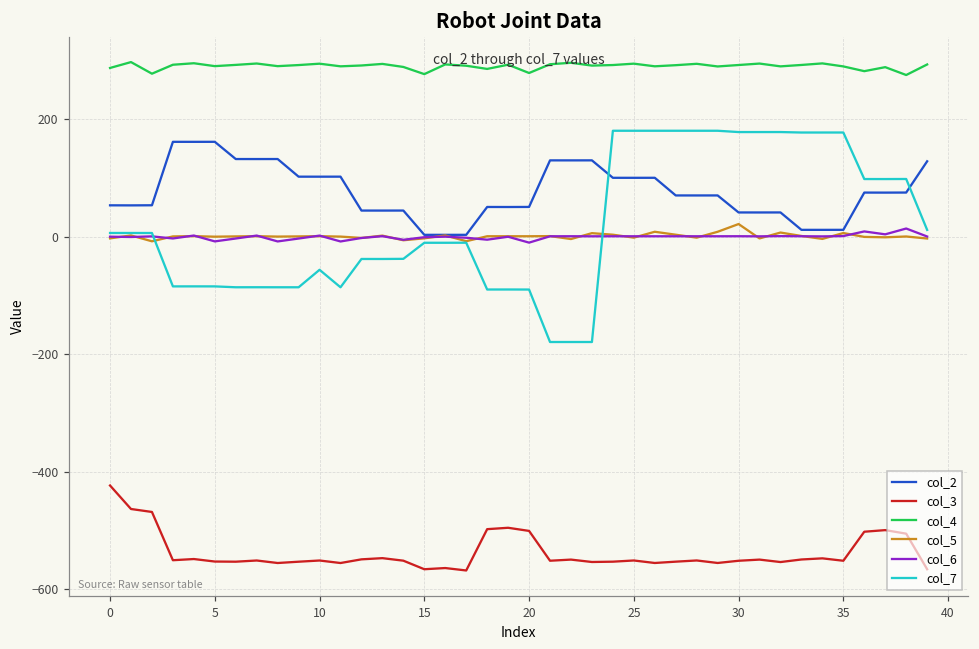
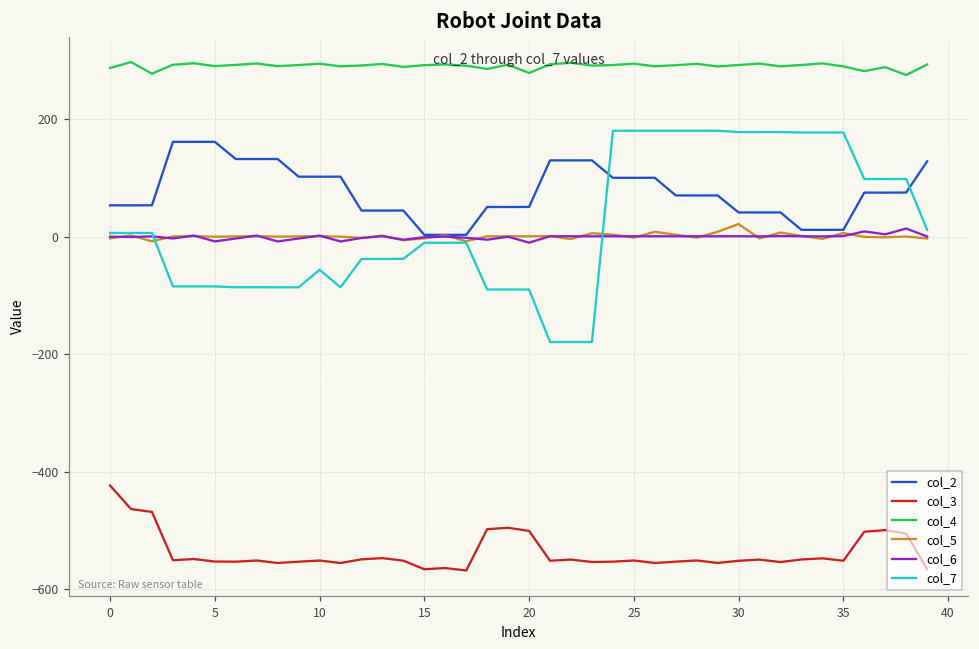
col_4, 15: 280 -> 290
